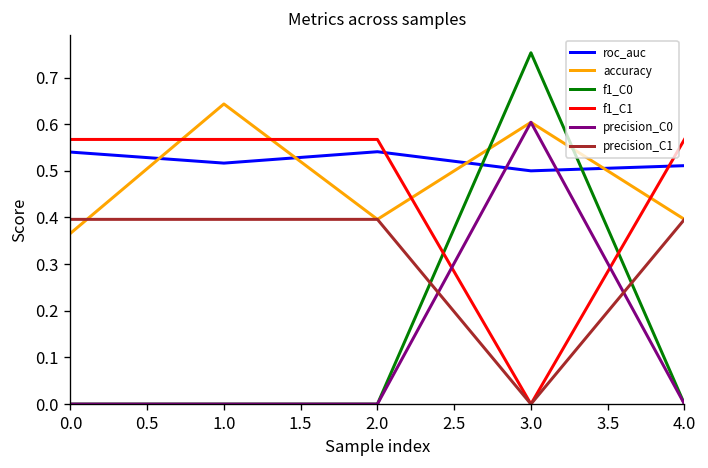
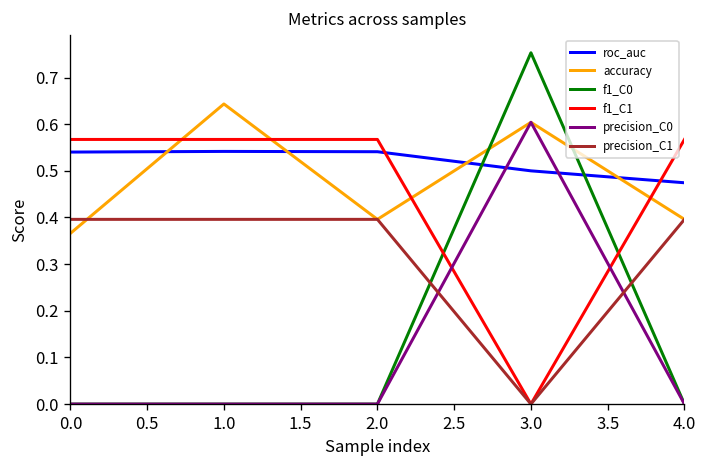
roc_auc, 1.0: 0.52 -> 0.54
roc_auc, 4.0: 0.51 -> 0.47
